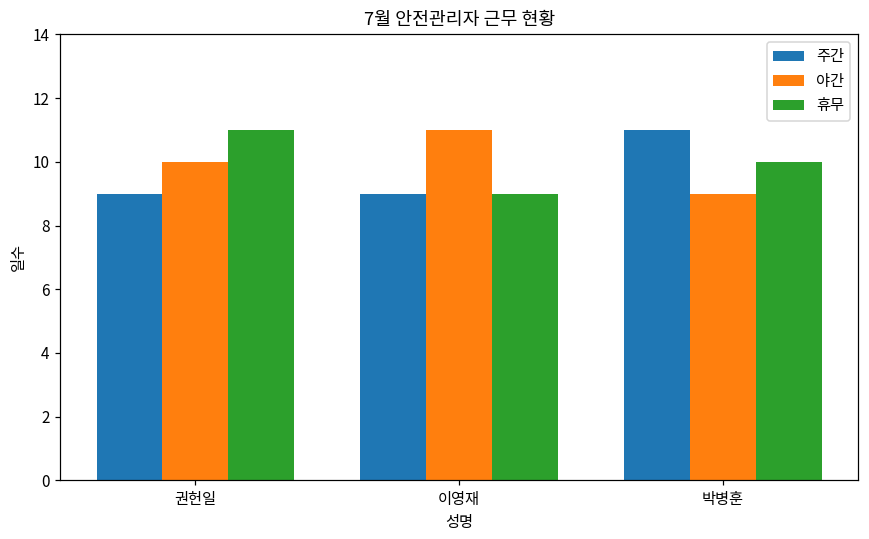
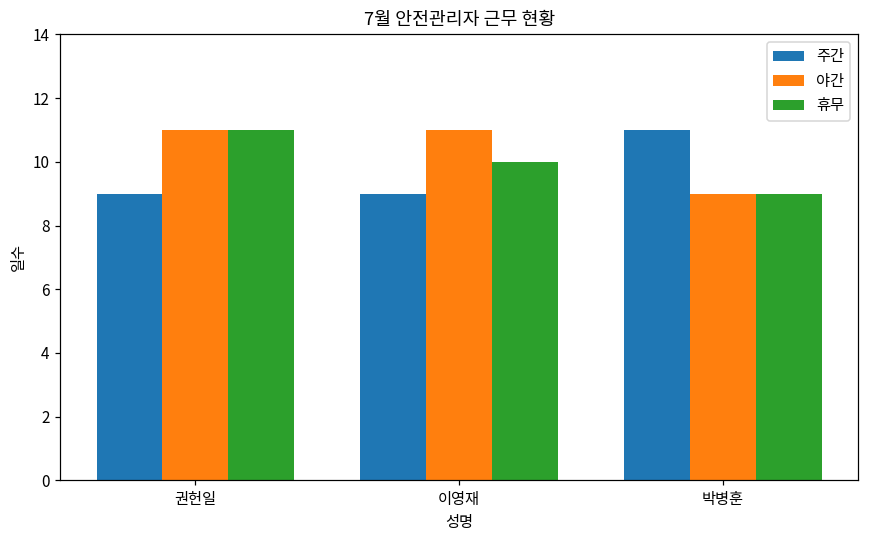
야간, 권헌일: 10 -> 11
휴무, 이영재: 9 -> 10
휴무, 박병훈: 10 -> 9
